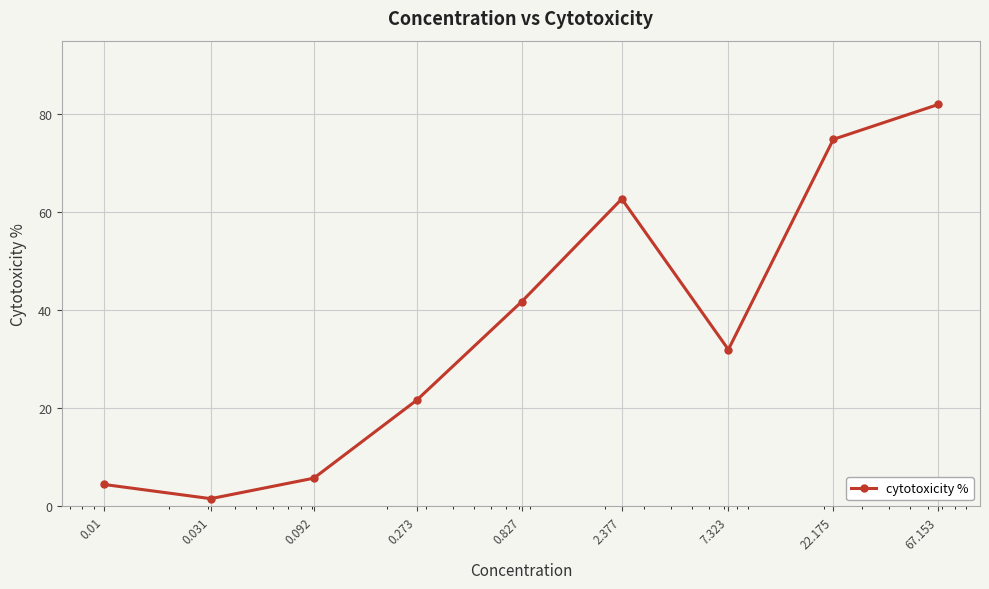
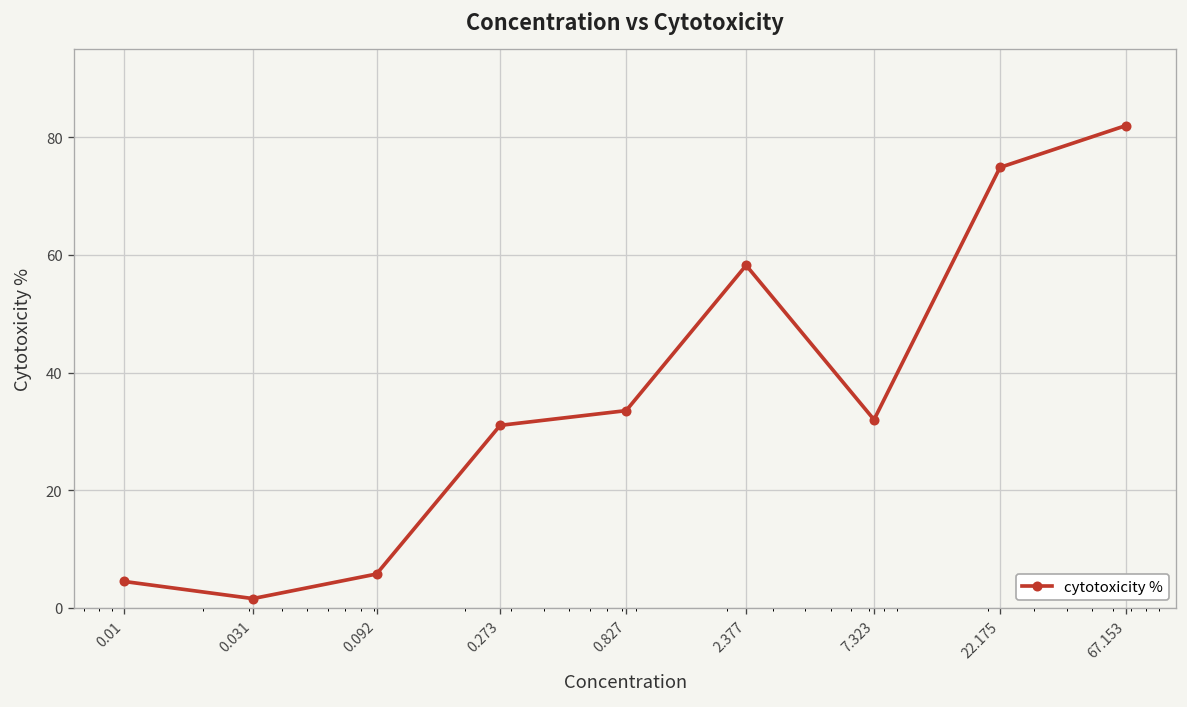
0.273: 22 -> 31
0.827: 42 -> 34
2.377: 63 -> 58
